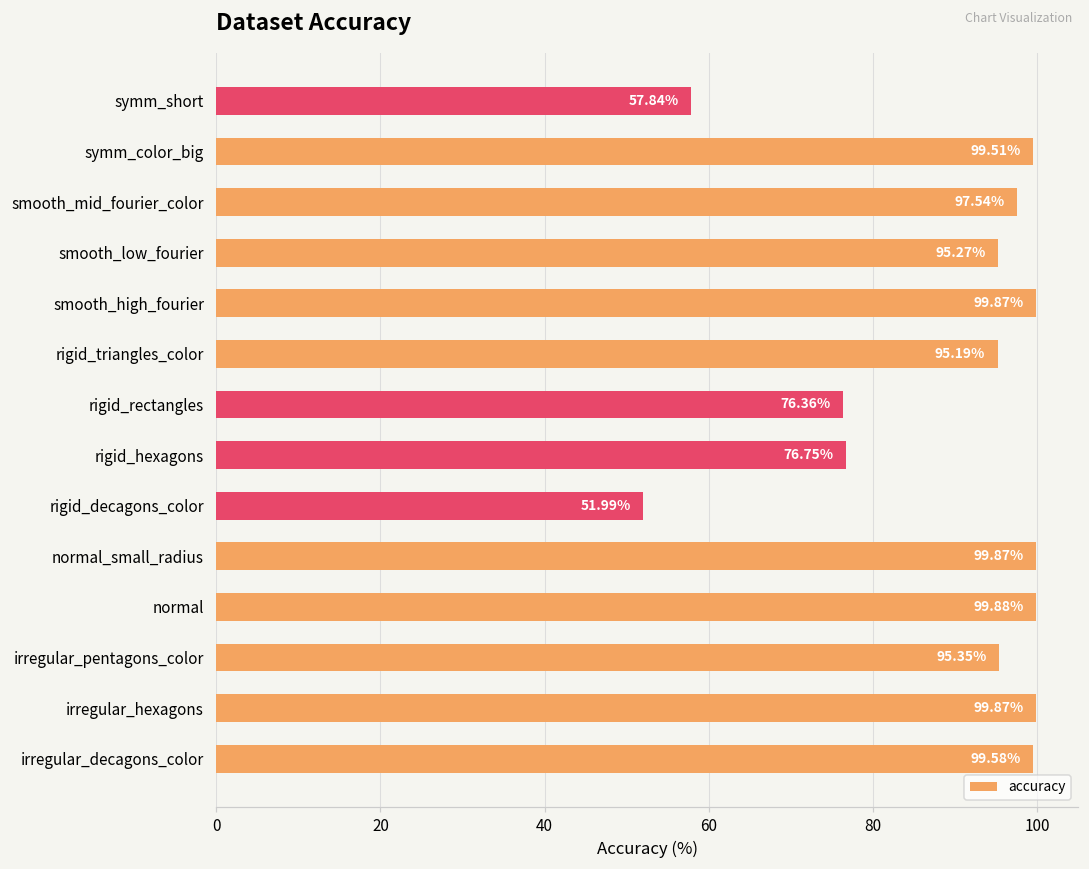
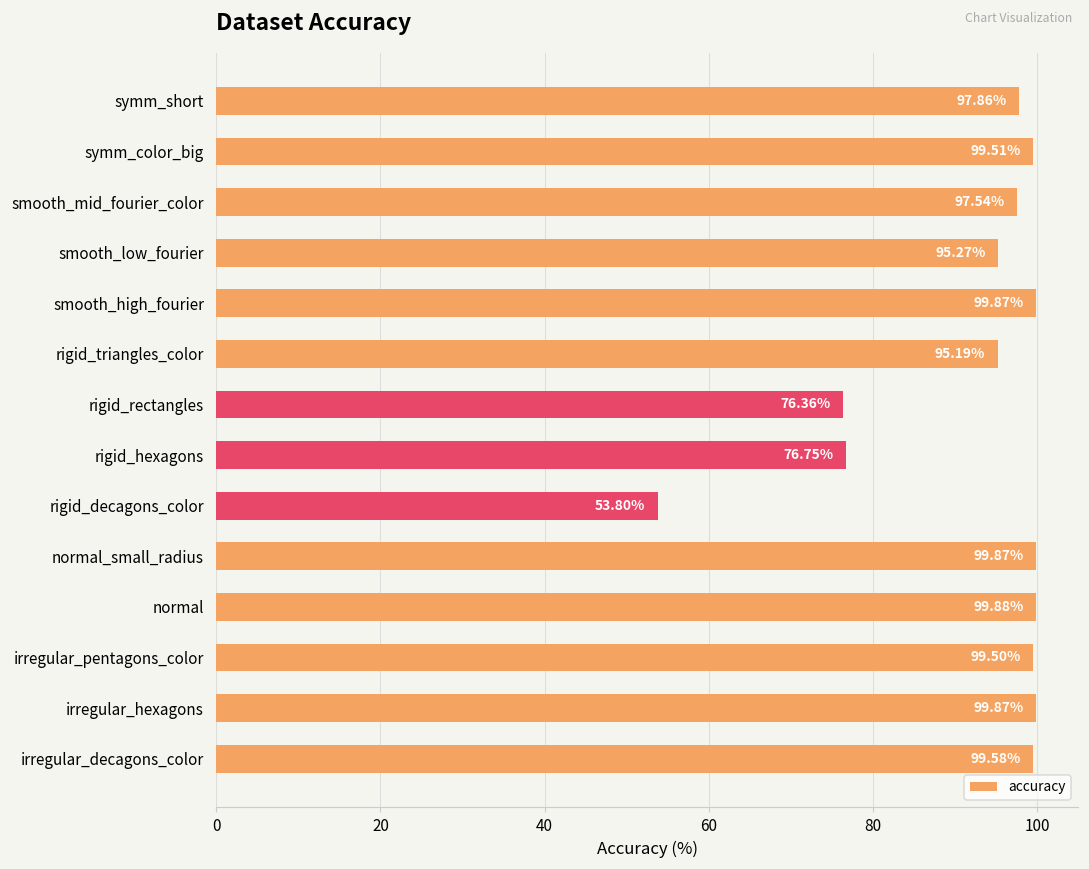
symm_short: 57.84% -> 97.86%
rigid_decagons_color: 51.99% -> 53.80%
irregular_pentagons_color: 95.35% -> 99.50%
